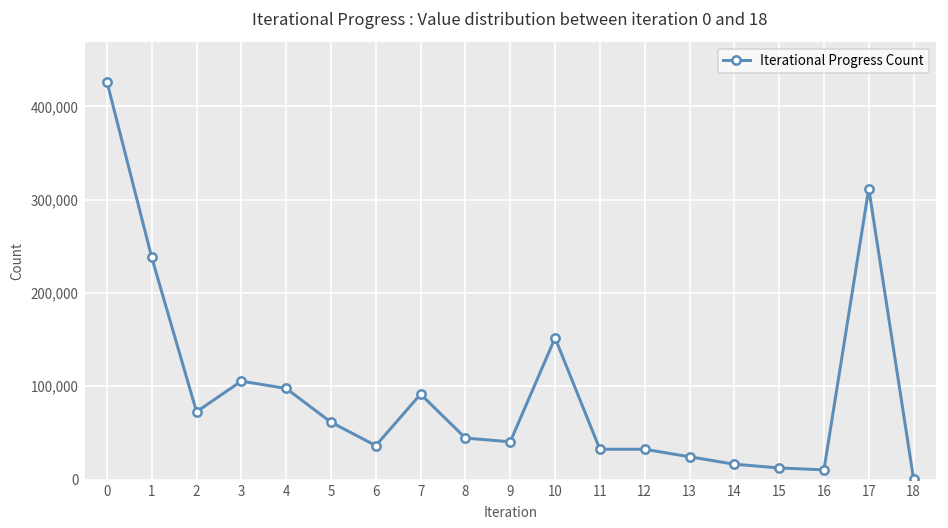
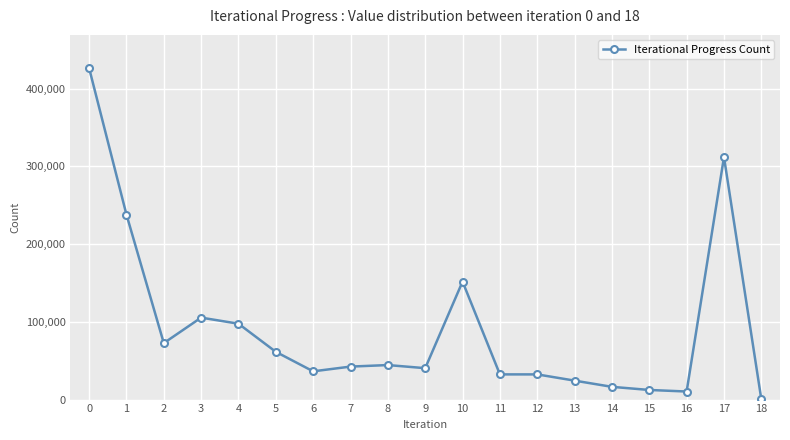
7: 90,000 -> 40,000
